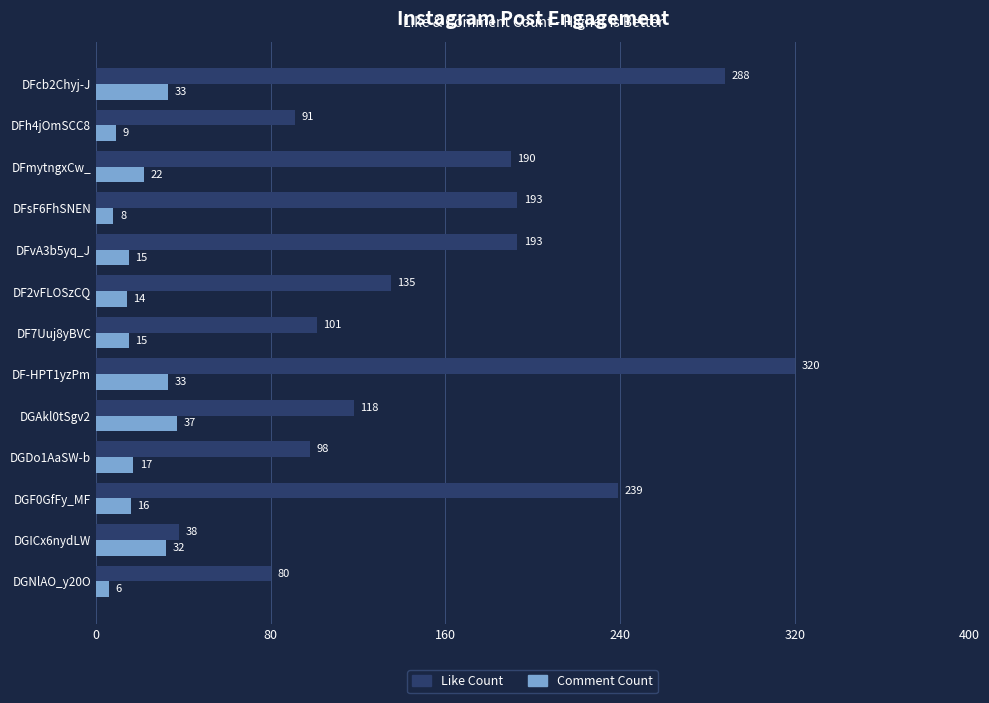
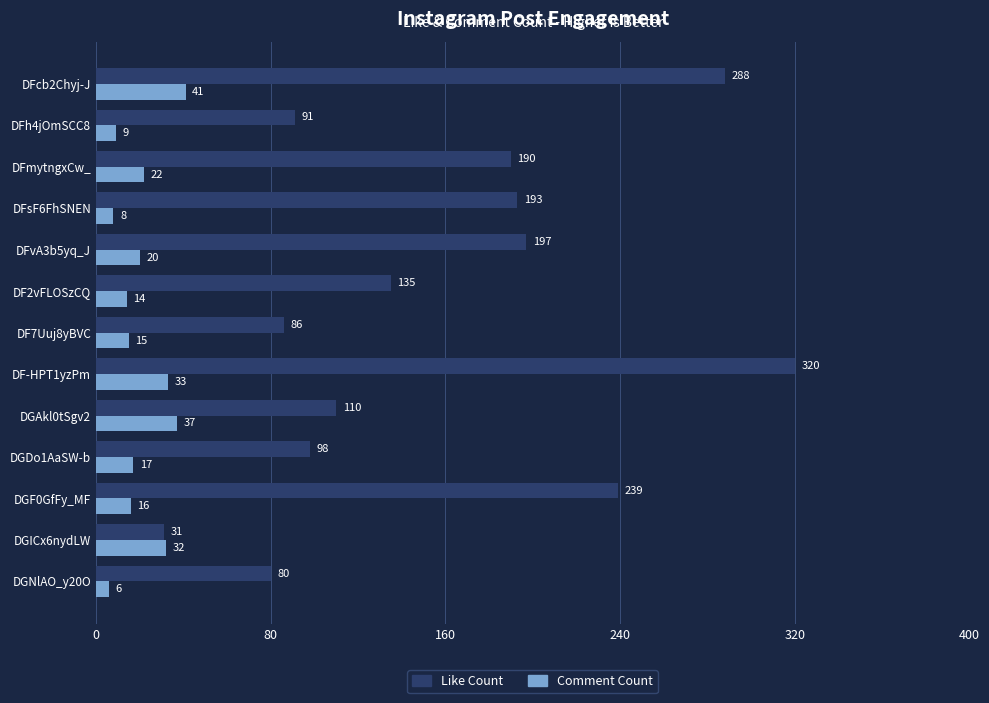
Comment Count, DFcb2Chyj-J: 33 -> 41
Like Count, DFvA3b5yq_J: 193 -> 197
Comment Count, DFvA3b5yq_J: 15 -> 20
Like Count, DF7Uuj8yBVC: 101 -> 86
Like Count, DGAkl0tSgv2: 118 -> 110
Like Count, DGICx6nydLW: 38 -> 31
